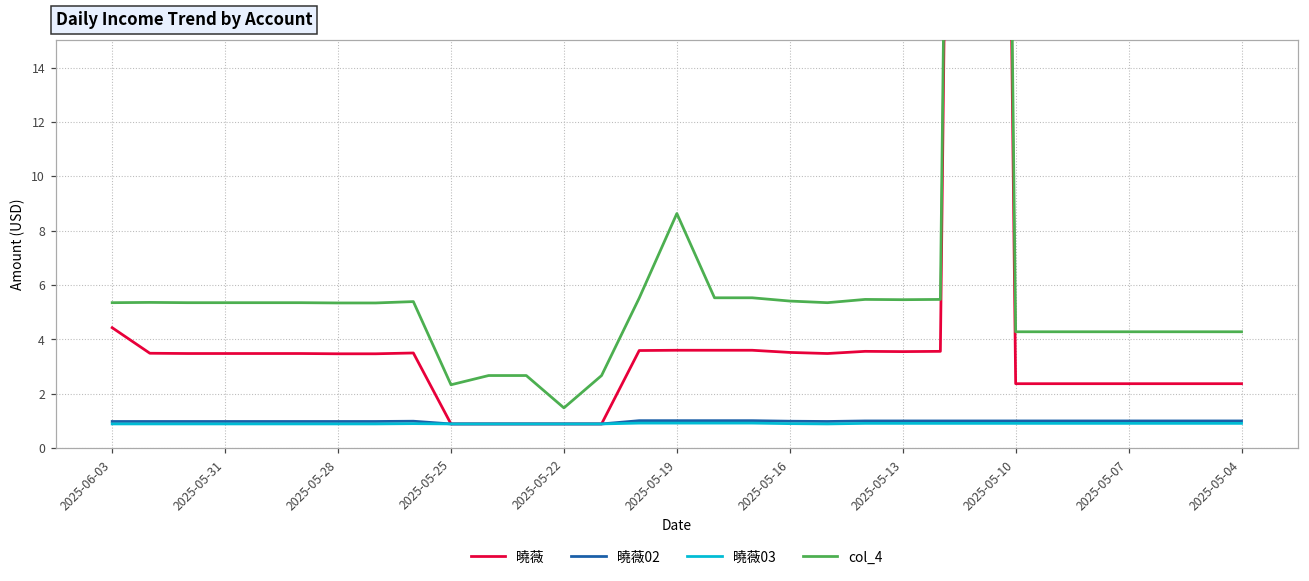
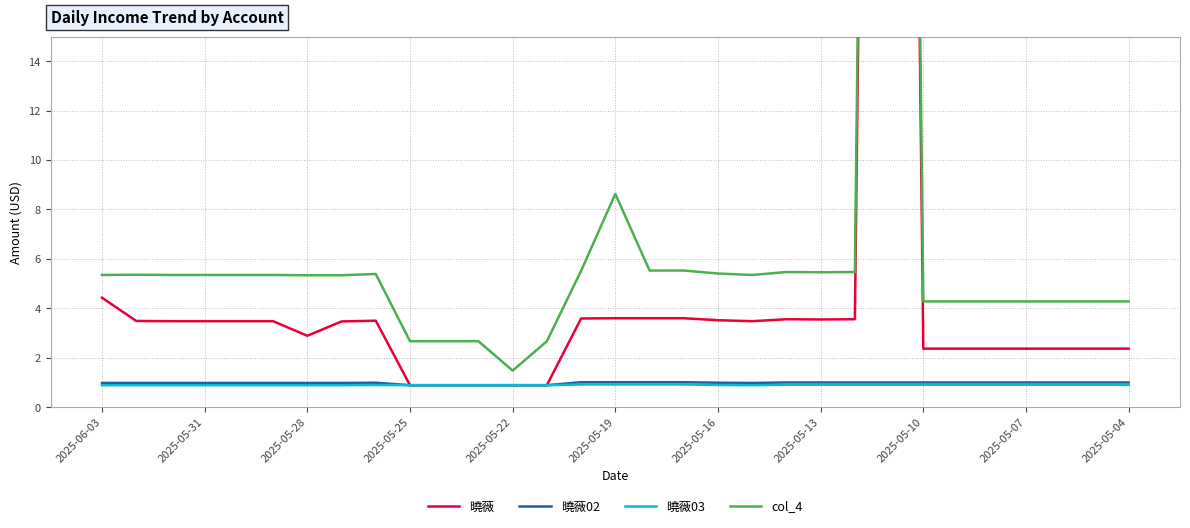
曉薇, 2025-05-28: 3.5 -> 2.9
col_4, 2025-05-25: 2.3 -> 2.7
